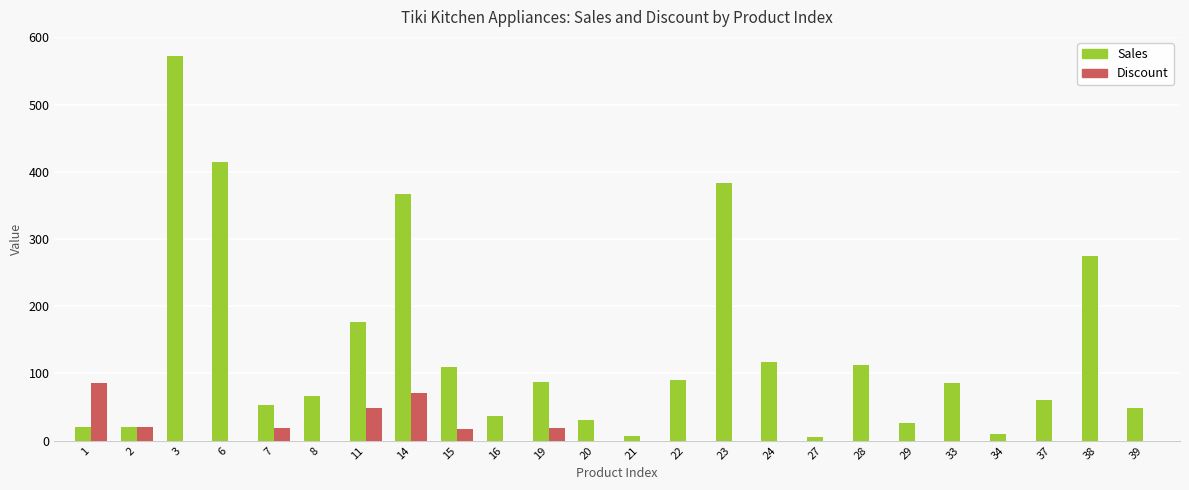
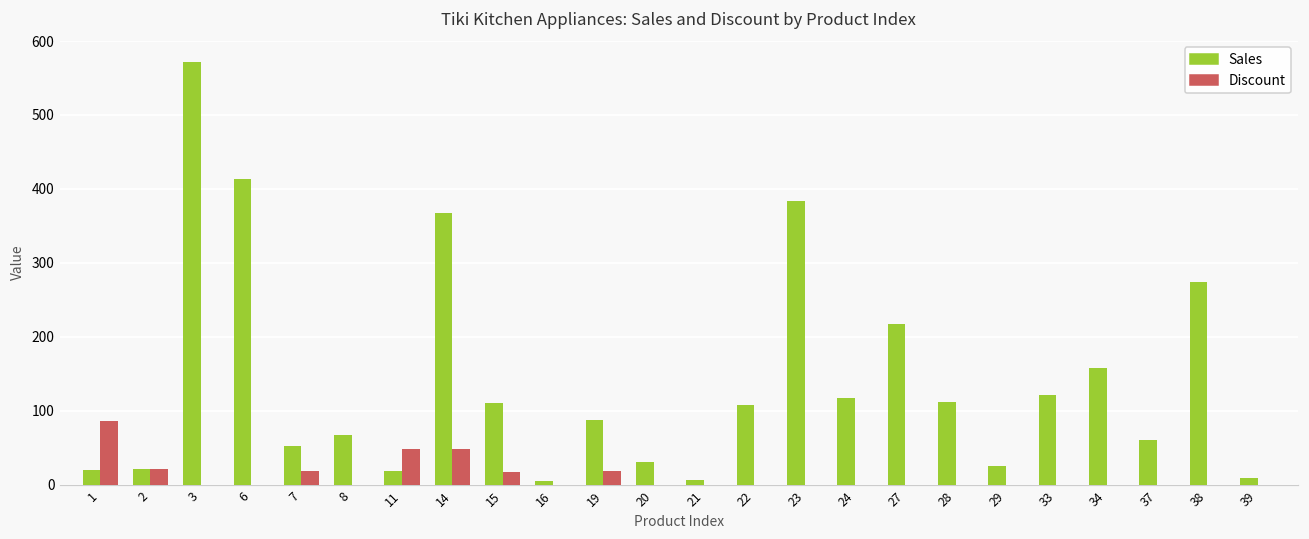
Sales, 11: 180 -> 20
Discount, 14: 70 -> 50
Sales, 16: 40 -> 10
Sales, 22: 90 -> 110
Sales, 27: 10 -> 220
Sales, 33: 90 -> 120
Sales, 34: 10 -> 160
Sales, 39: 50 -> 10
